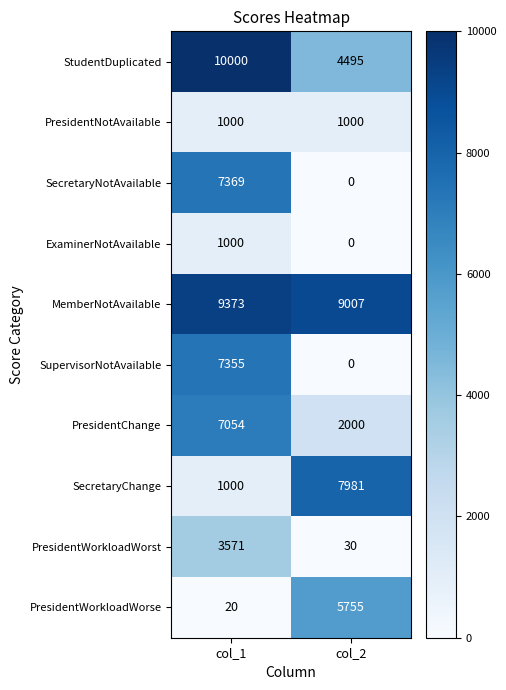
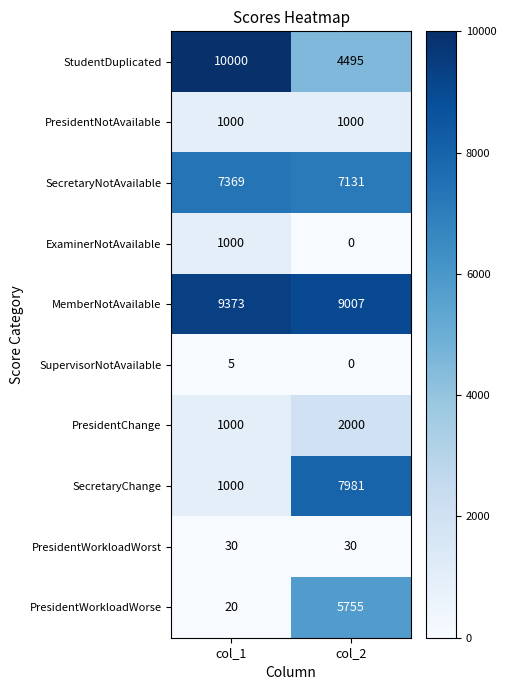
SecretaryNotAvailable, col_2: 0 -> 7131
SupervisorNotAvailable, col_1: 7355 -> 5
PresidentChange, col_1: 7054 -> 1000
PresidentWorkloadWorst, col_1: 3571 -> 30
